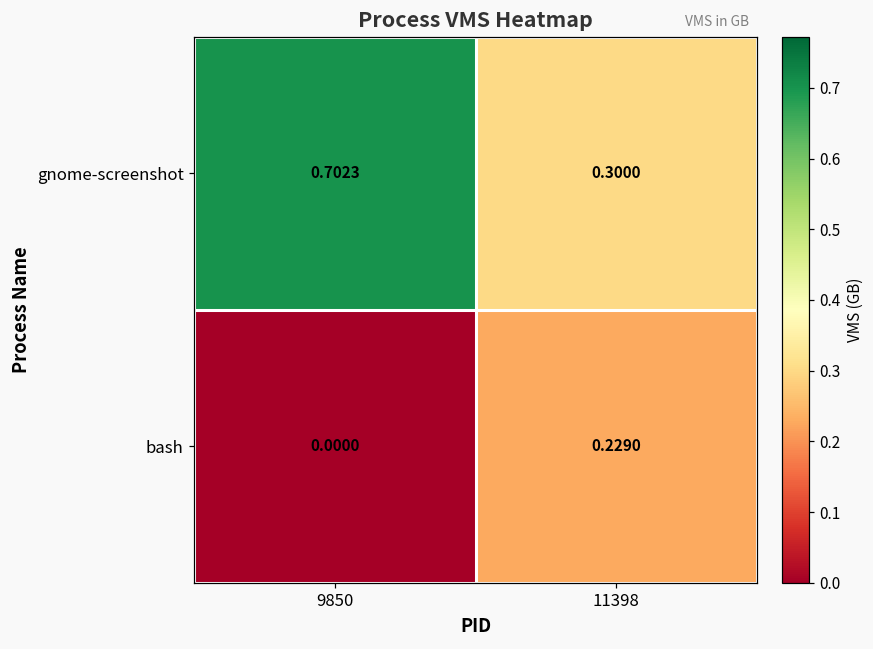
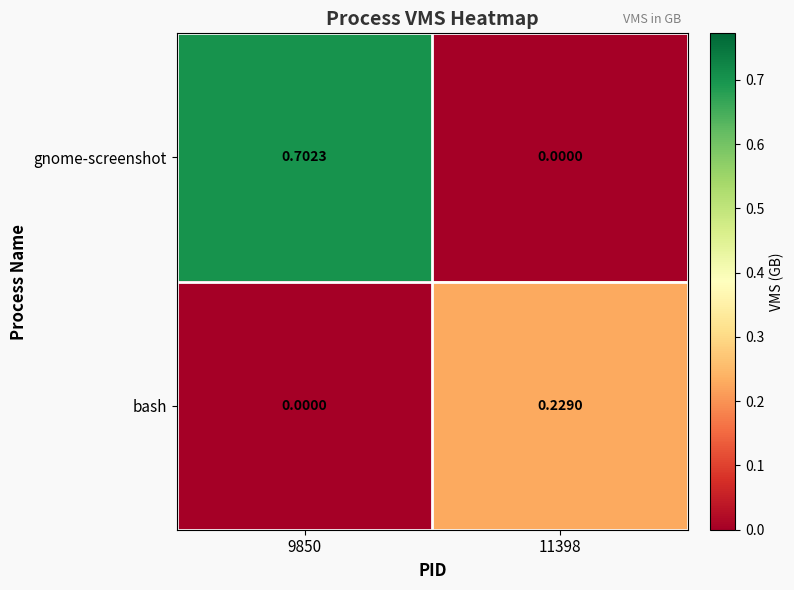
gnome-screenshot, 11398: 0.3000 -> 0.0000
